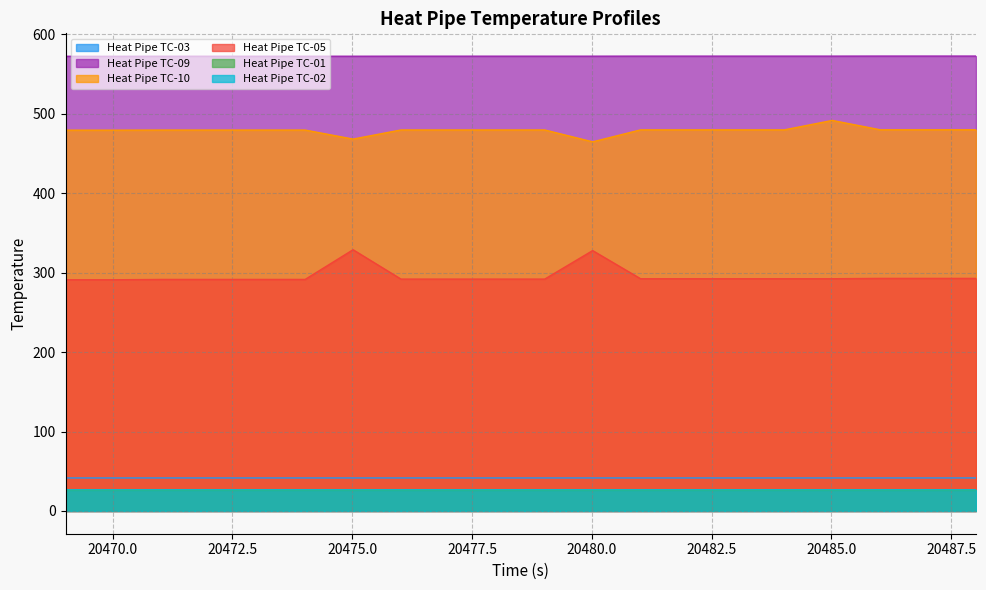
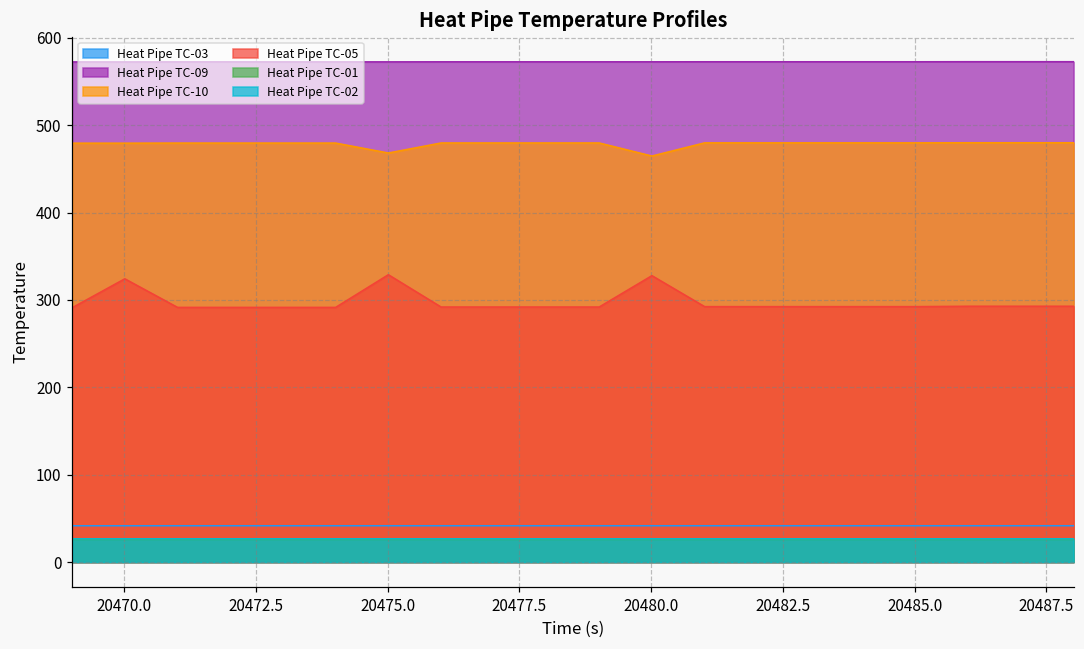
Heat Pipe TC-05, 20470.0: 290 -> 320
Heat Pipe TC-10, 20485.0: 490 -> 480
